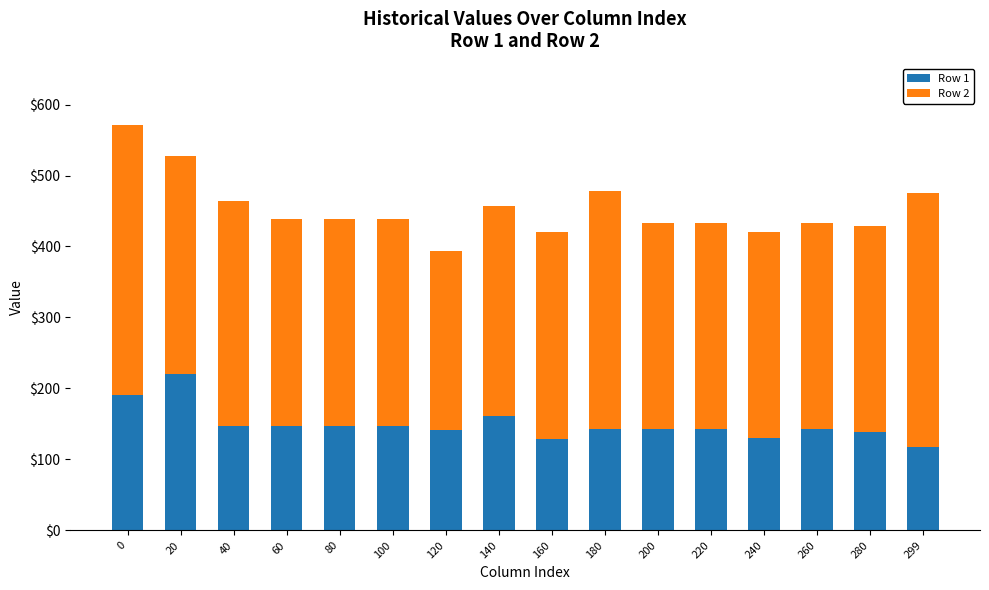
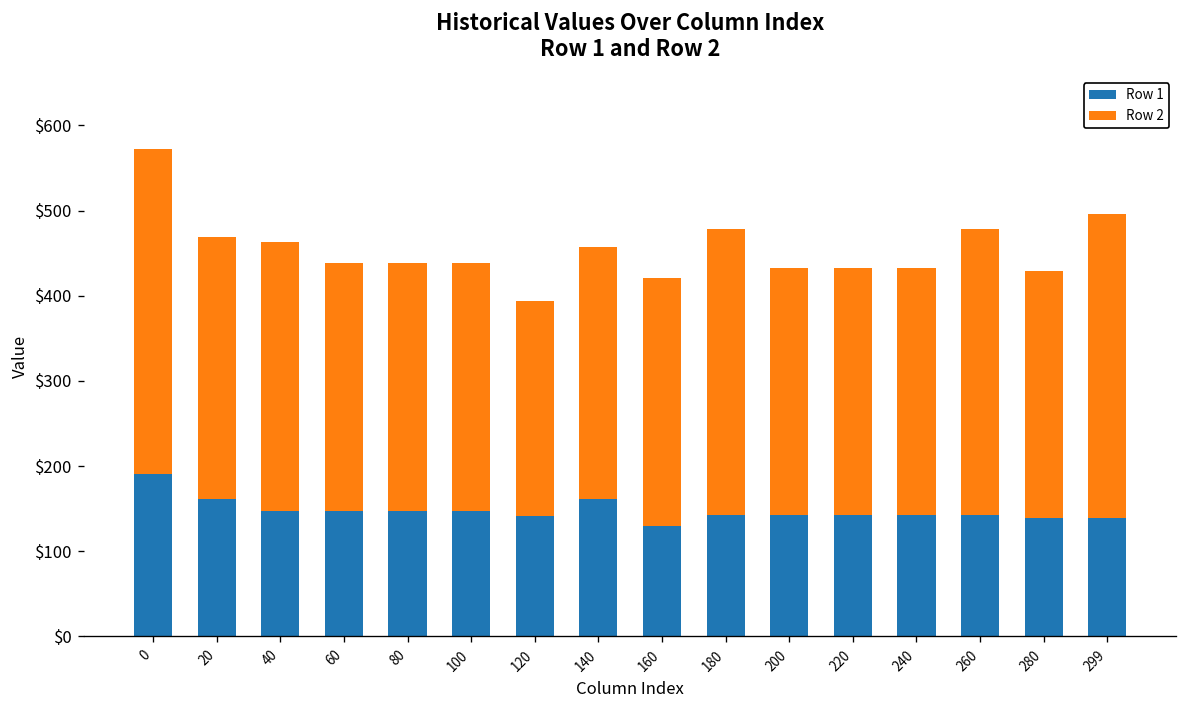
Row 1, 20: $220 -> $160
Row 1, 240: $130 -> $140
Row 2, 260: $290 -> $340
Row 1, 299: $120 -> $140
